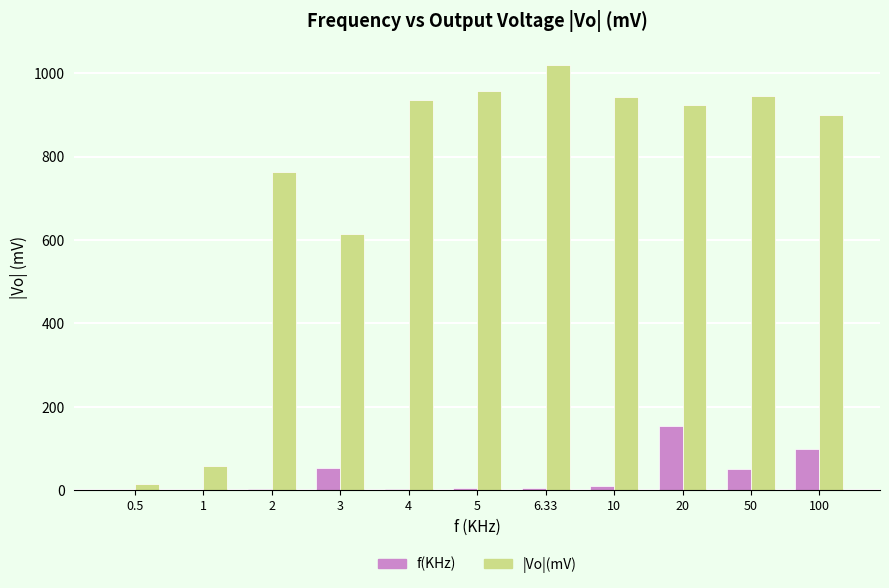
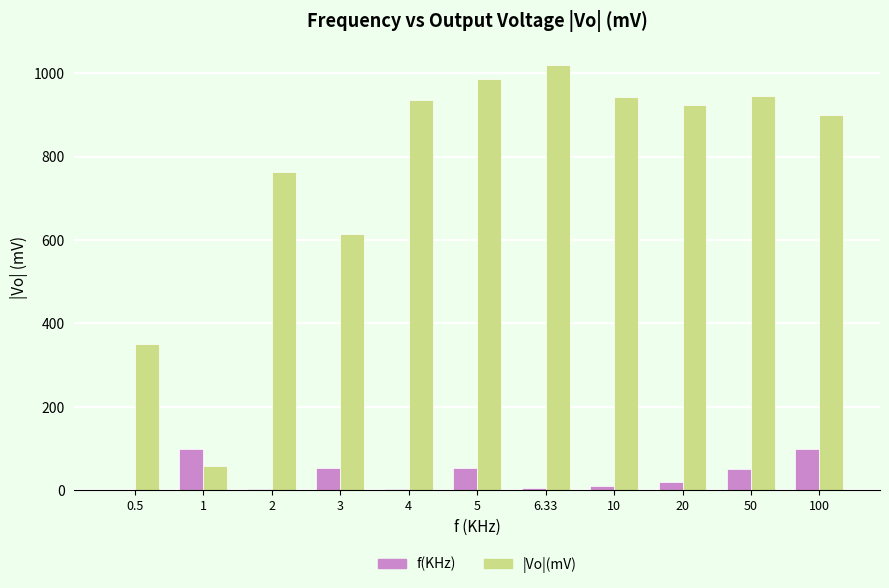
|Vo|(mV), 0.5: 20 -> 350
f(KHz), 1: 0 -> 100
f(KHz), 5: 10 -> 50
|Vo|(mV), 5: 960 -> 990
f(KHz), 20: 150 -> 20
